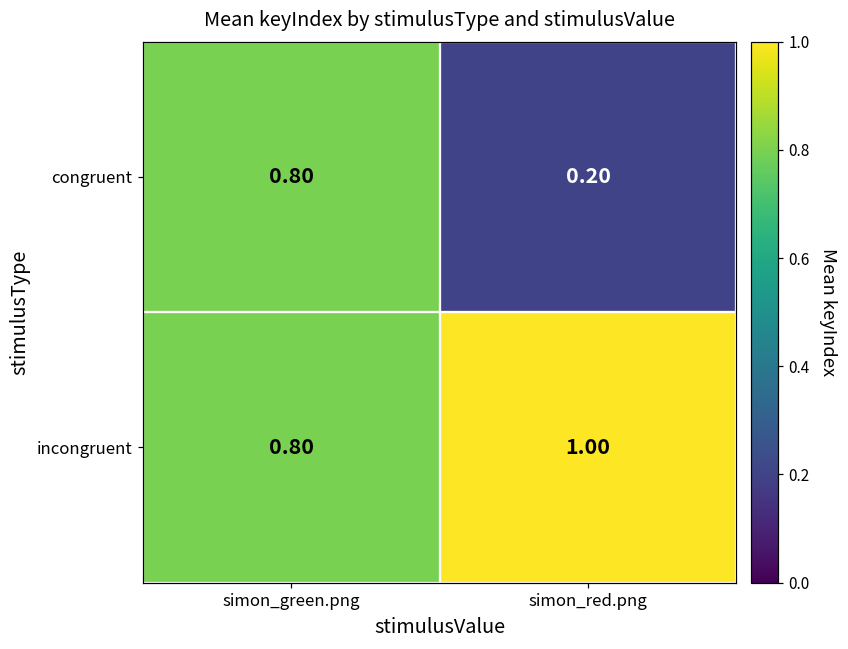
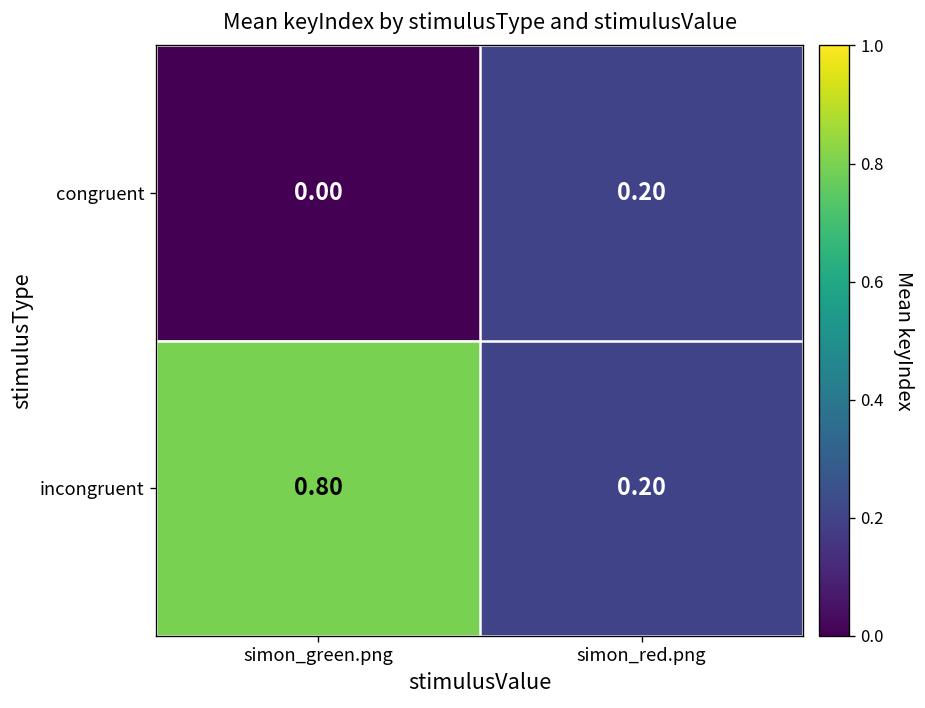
congruent, simon_green.png: 0.80 -> 0.00
incongruent, simon_red.png: 1.00 -> 0.20
